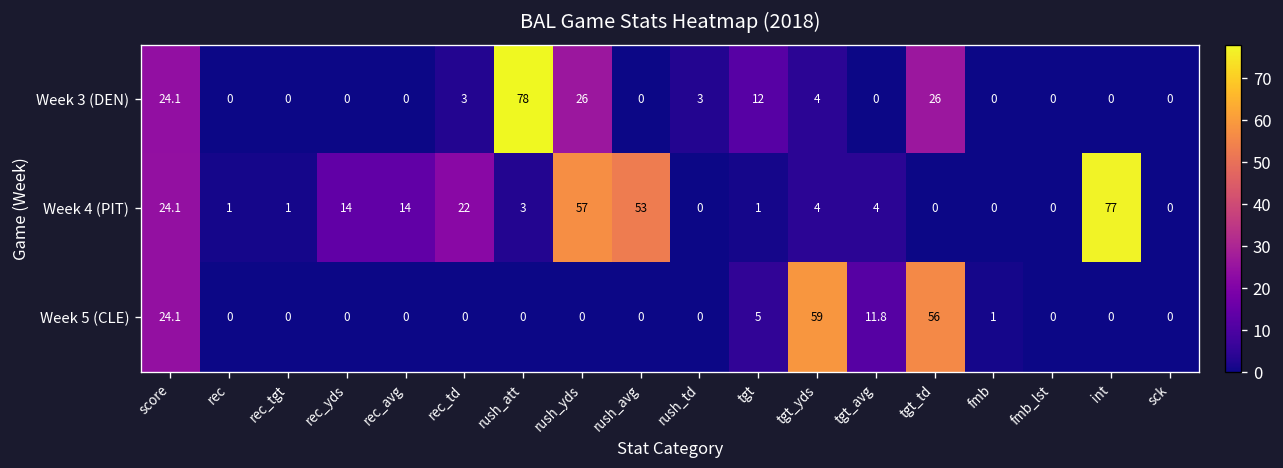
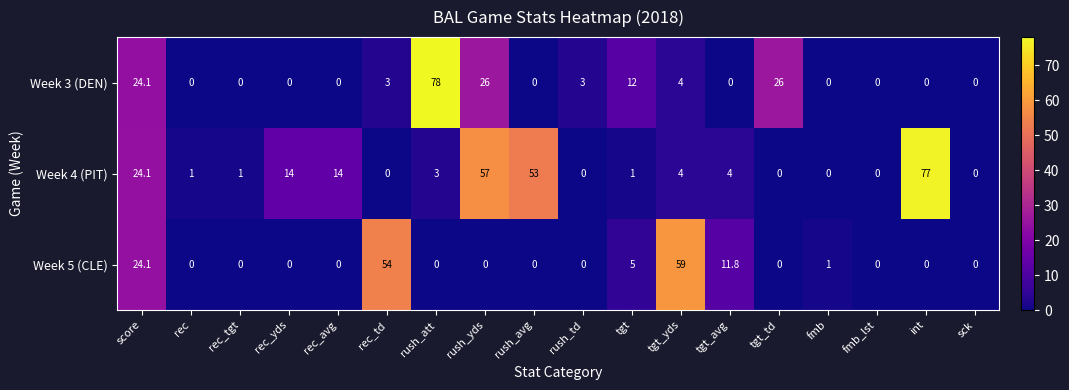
Week 4 (PIT), rec_td: 22 -> 0
Week 5 (CLE), rec_td: 0 -> 54
Week 5 (CLE), tgt_td: 56 -> 0
